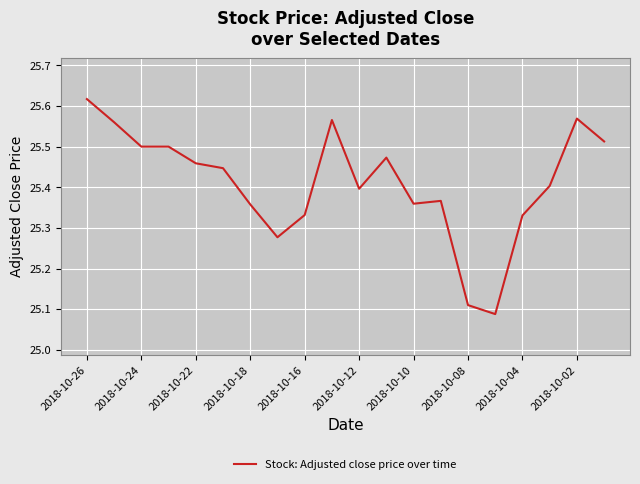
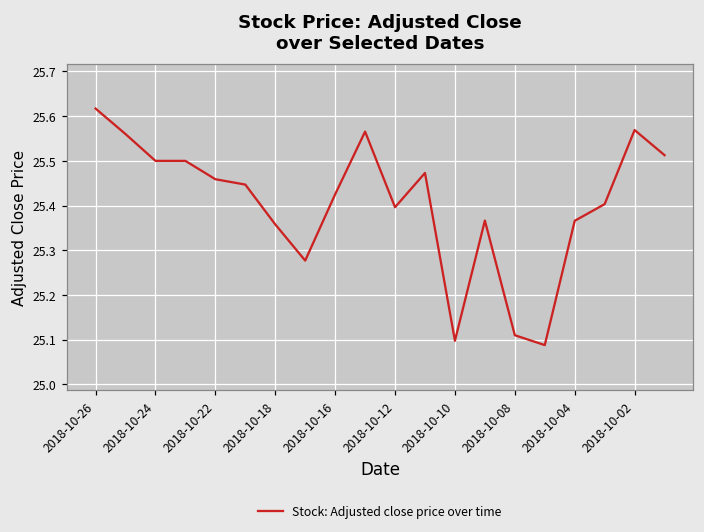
2018-10-16: 25.33 -> 25.43
2018-10-10: 25.36 -> 25.10
2018-10-04: 25.33 -> 25.37
